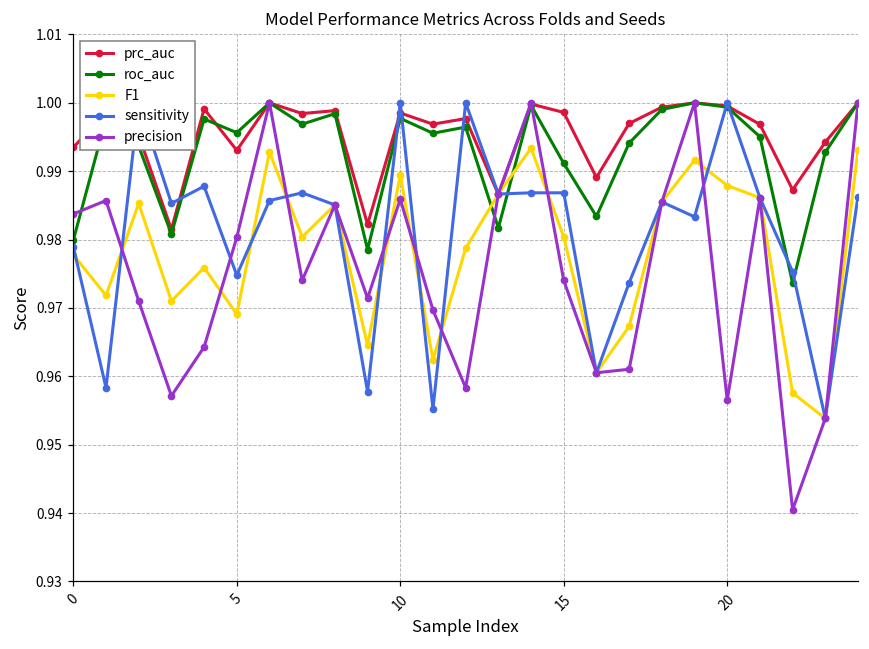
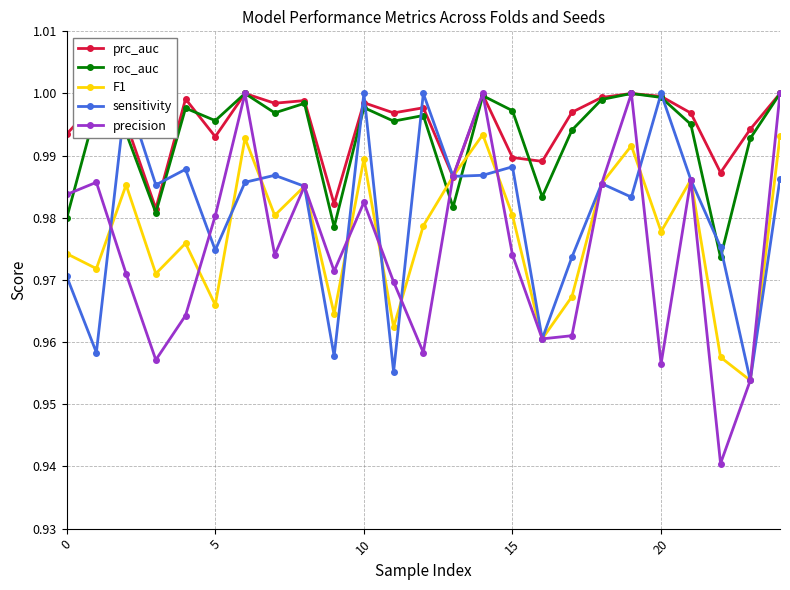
F1, 0: 0.978 -> 0.974
sensitivity, 0: 0.979 -> 0.971
F1, 5: 0.969 -> 0.966
precision, 10: 0.986 -> 0.982
prc_auc, 15: 0.999 -> 0.990
roc_auc, 15: 0.991 -> 0.997
sensitivity, 15: 0.987 -> 0.988
F1, 20: 0.988 -> 0.978
